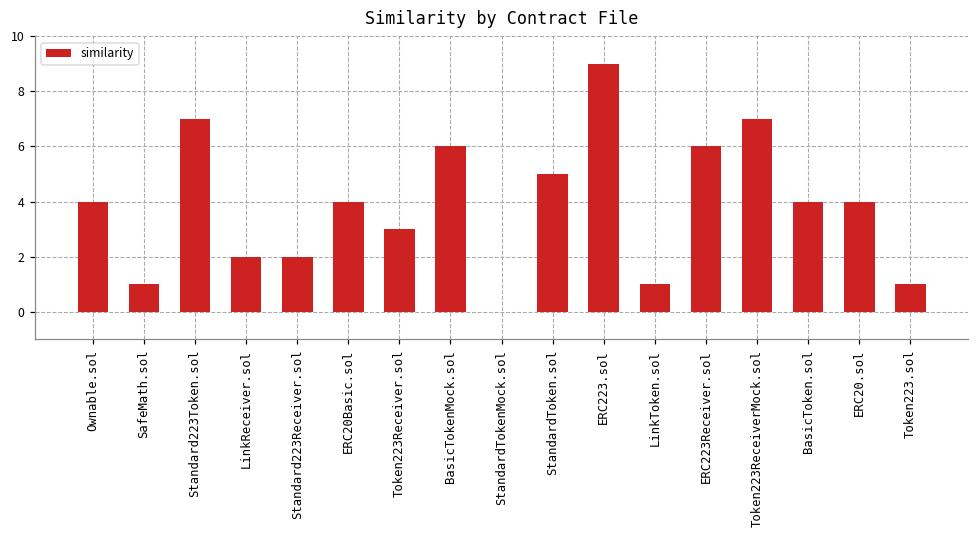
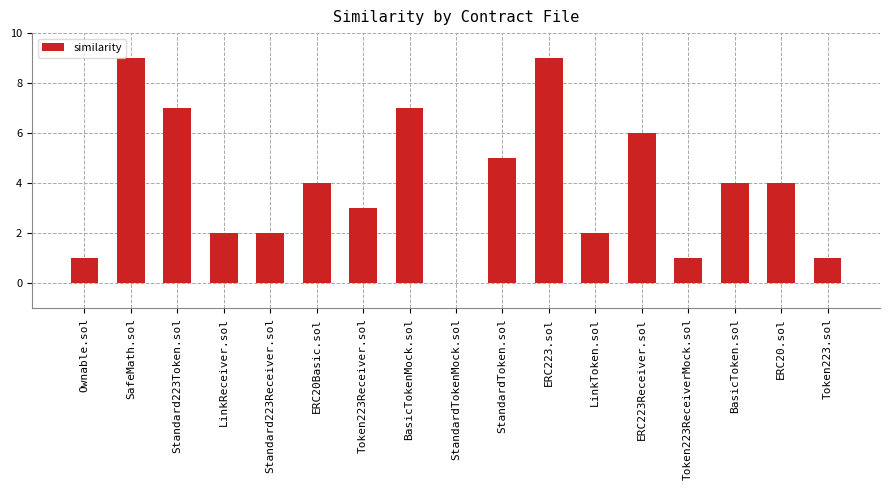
Ownable.sol: 4 -> 1
SafeMath.sol: 1 -> 9
BasicTokenMock.sol: 6 -> 7
LinkToken.sol: 1 -> 2
Token223ReceiverMock.sol: 7 -> 1
